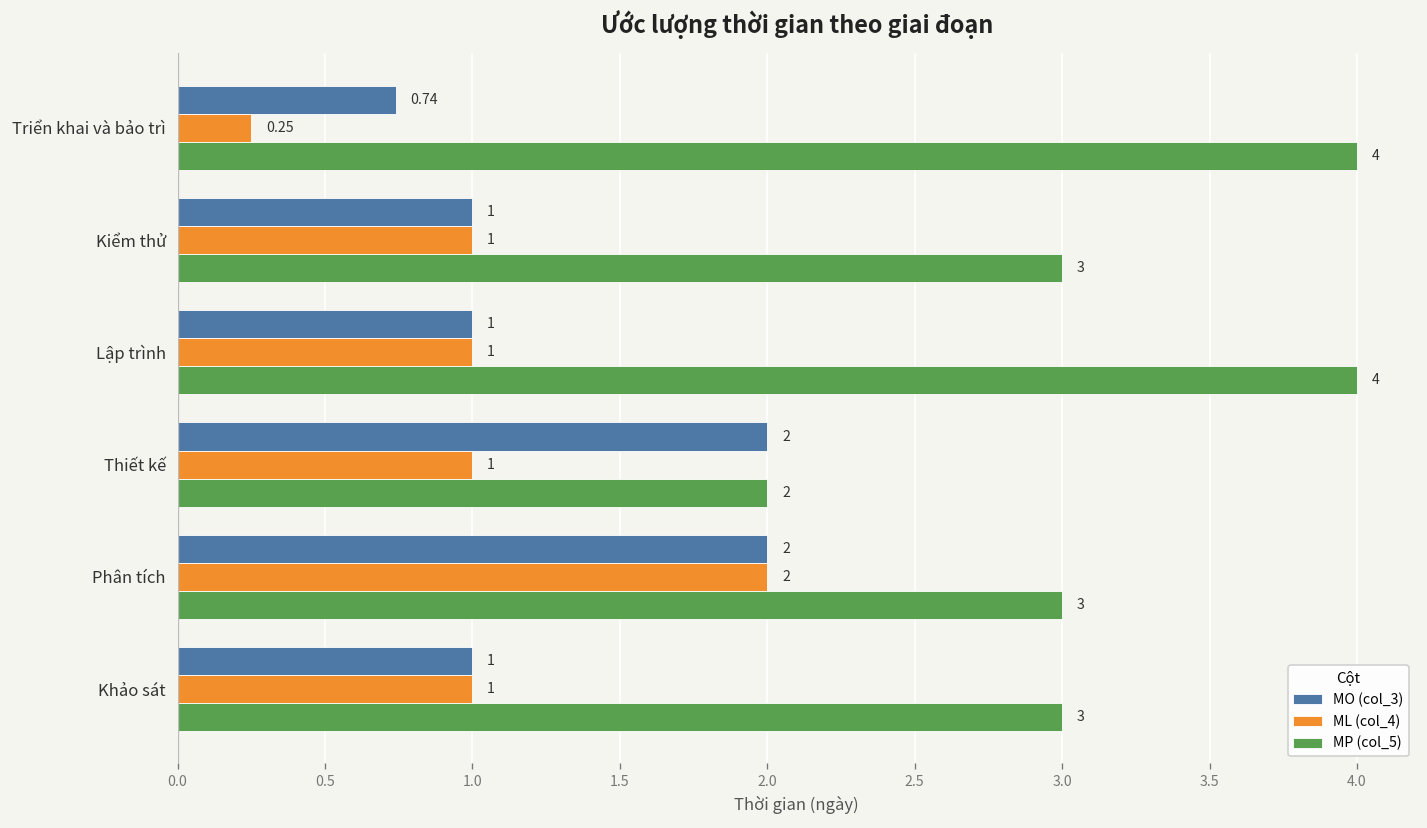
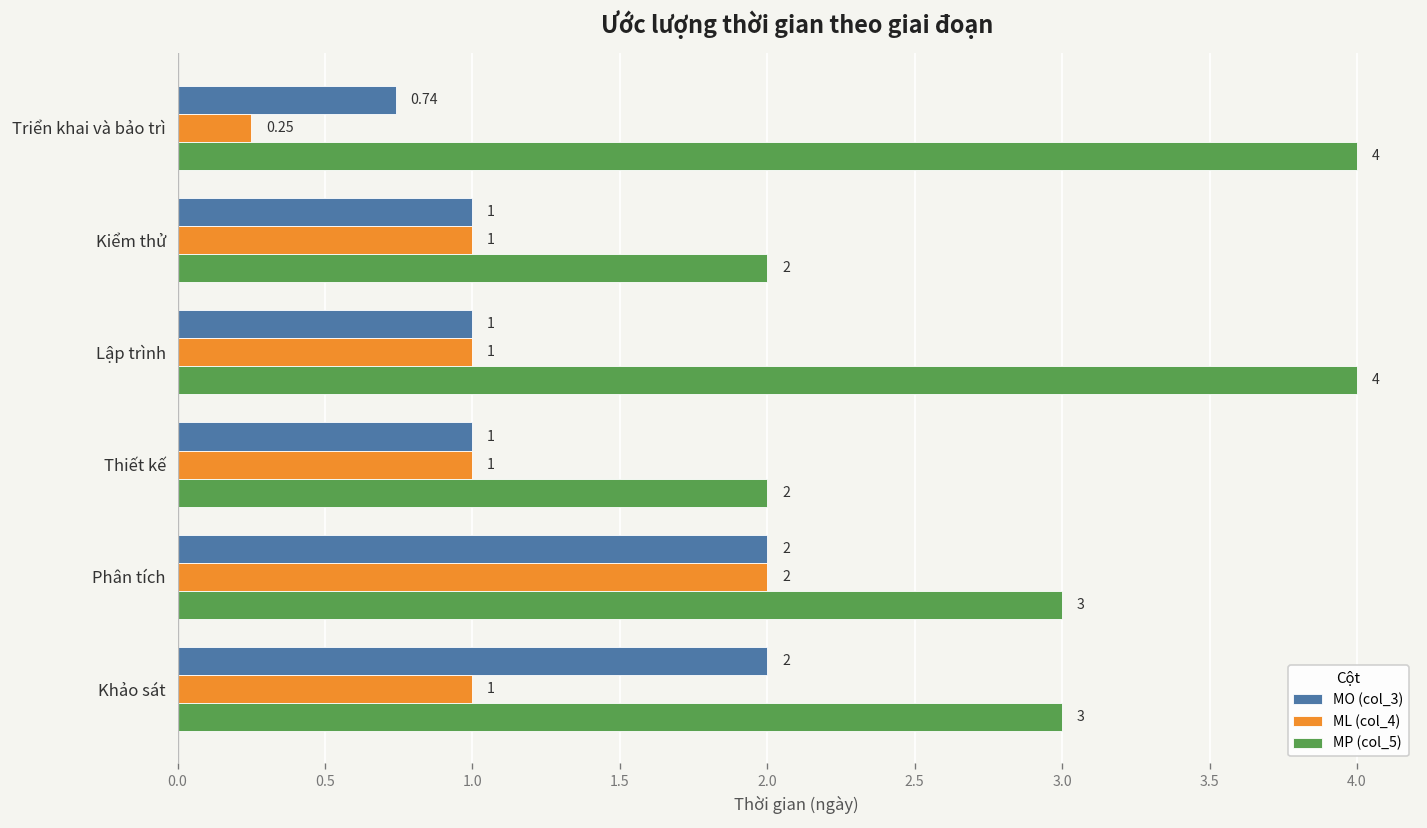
MP (col_5), Kiểm thử: 3 -> 2
MO (col_3), Thiết kế: 2 -> 1
MO (col_3), Khảo sát: 1 -> 2
